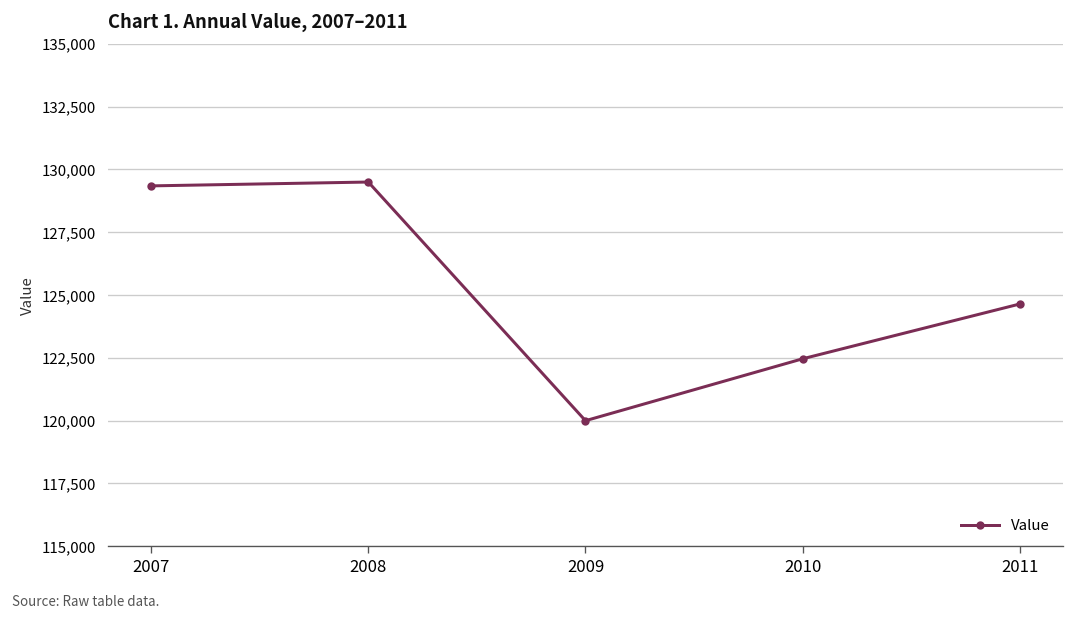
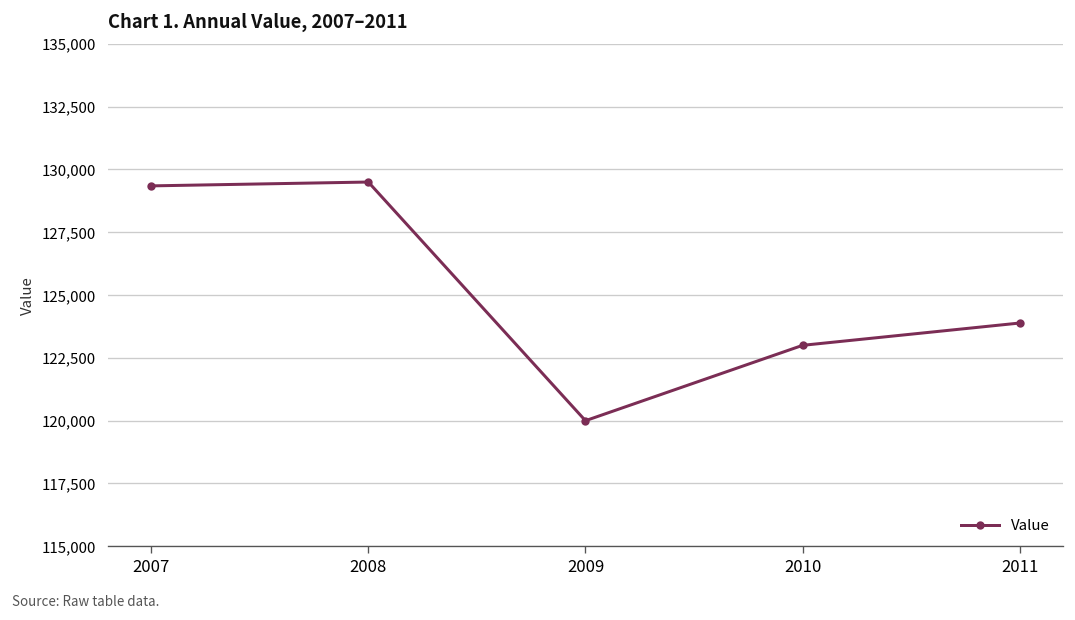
2010: 122,500 -> 123,000
2011: 124,600 -> 123,900
